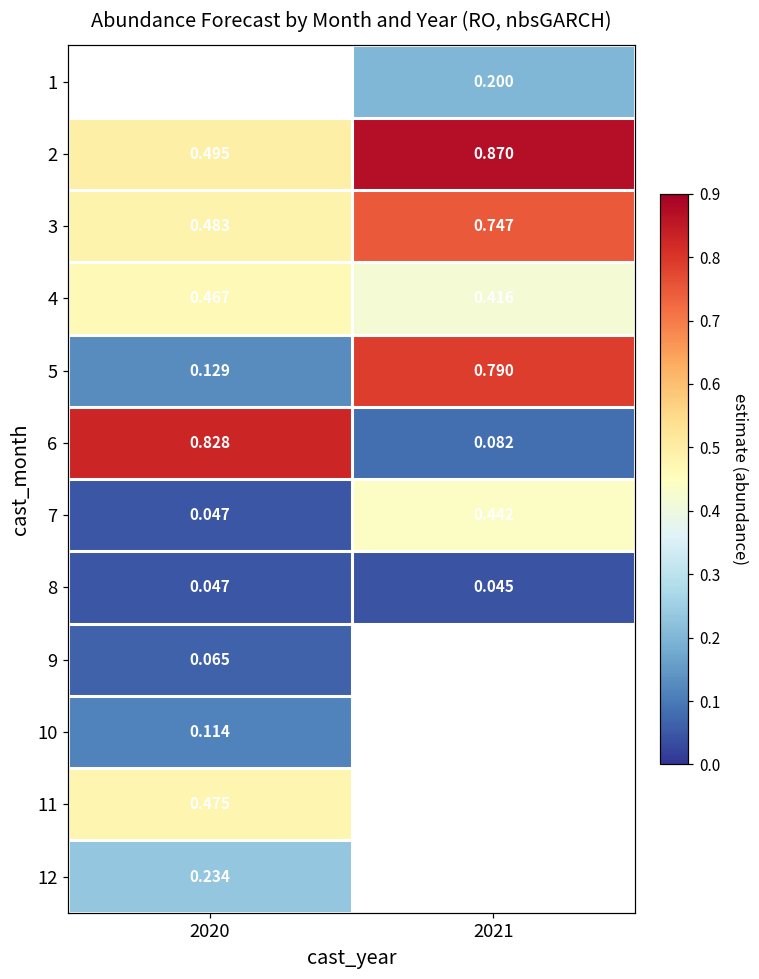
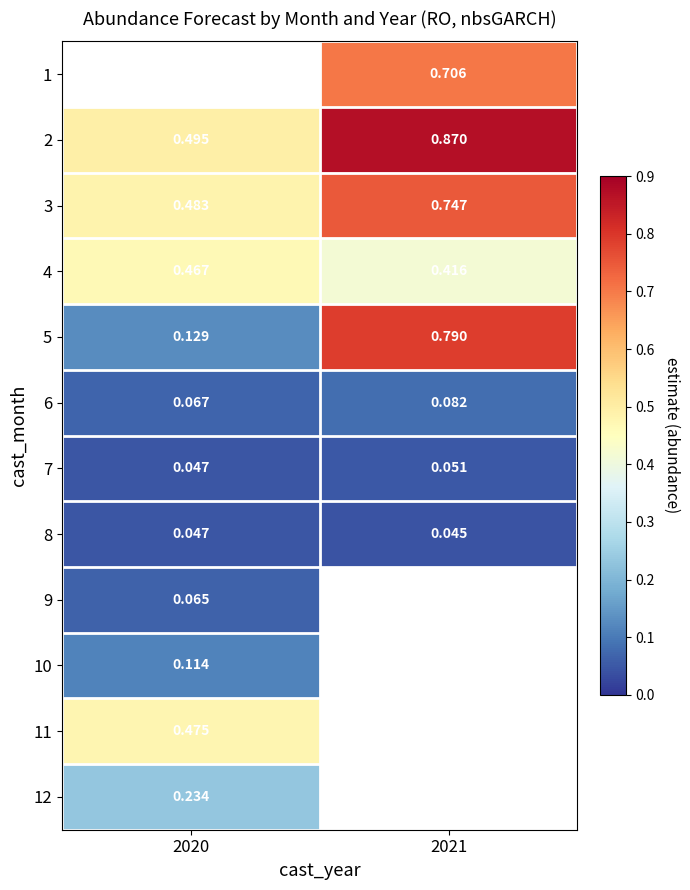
1, 2021: 0.200 -> 0.706
6, 2020: 0.828 -> 0.067
7, 2021: 0.442 -> 0.051
